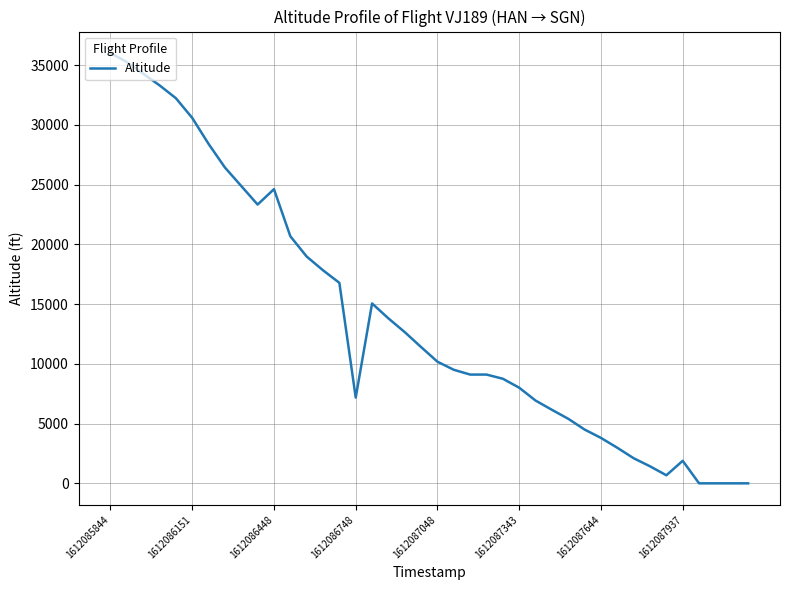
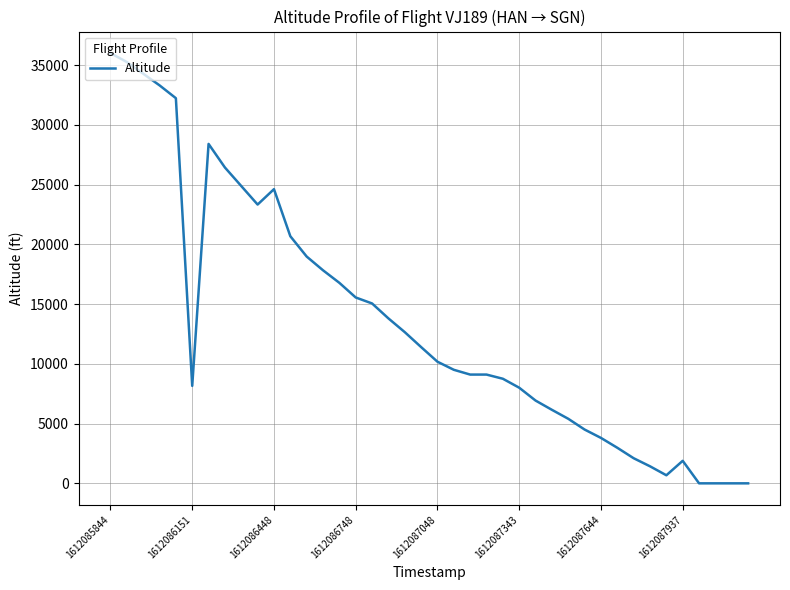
1612086151: 30600 -> 8200
1612086748: 7200 -> 15600
